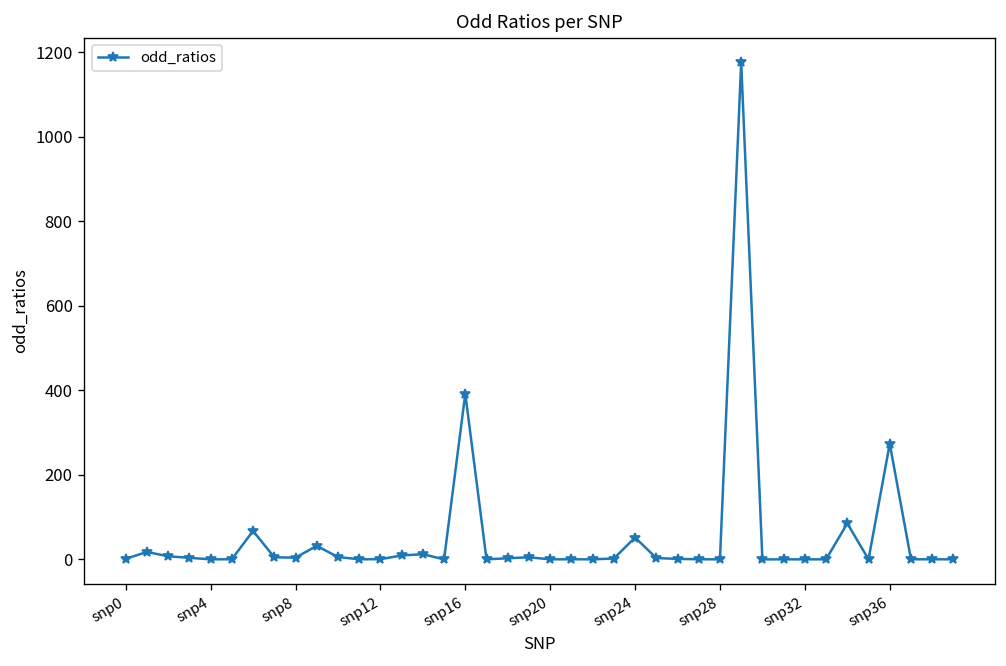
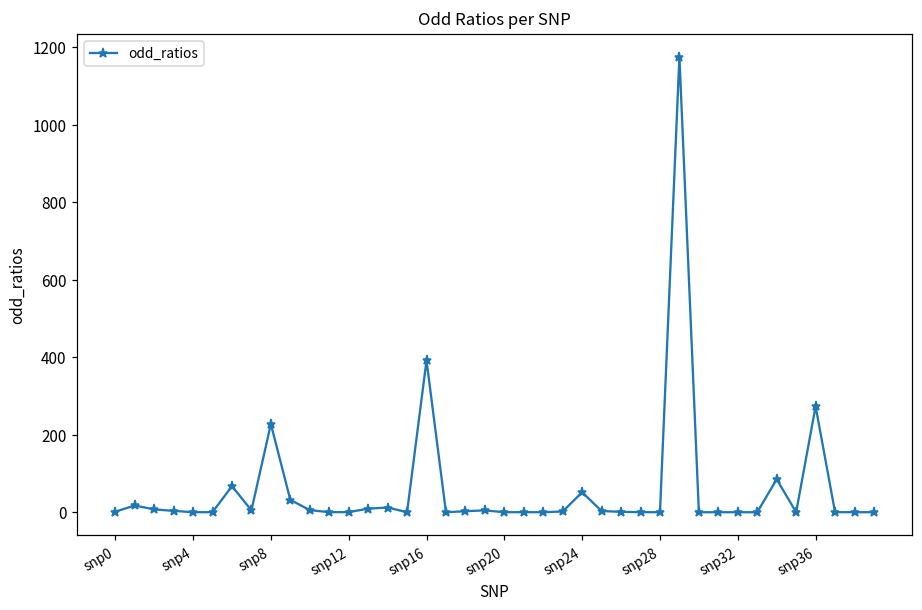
snp8: 0 -> 230
